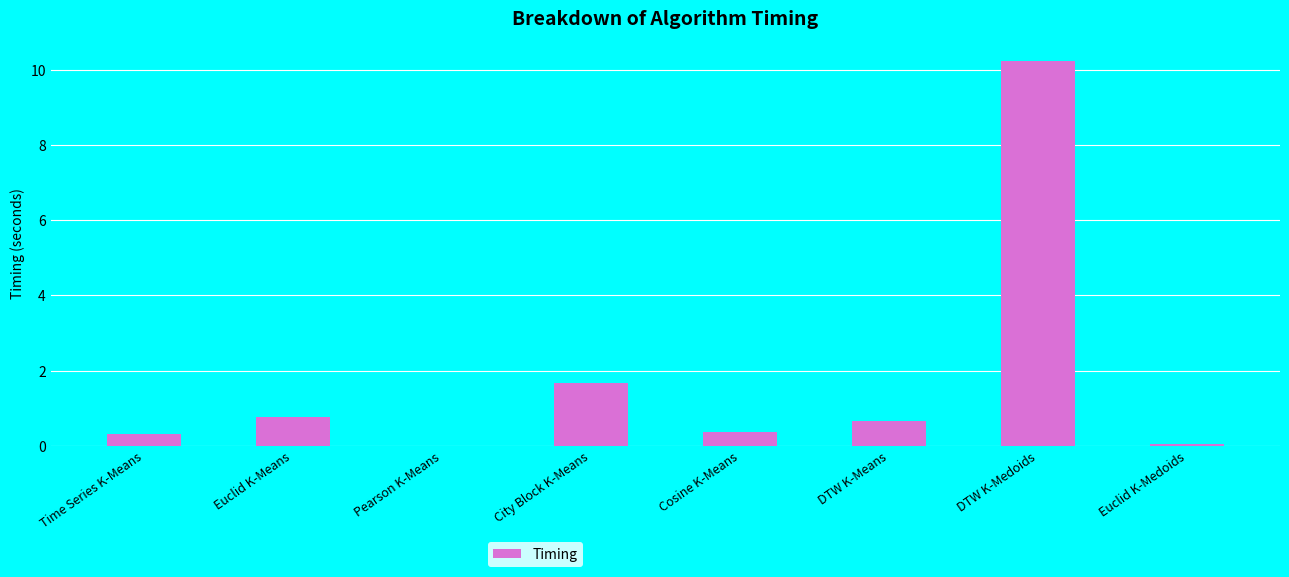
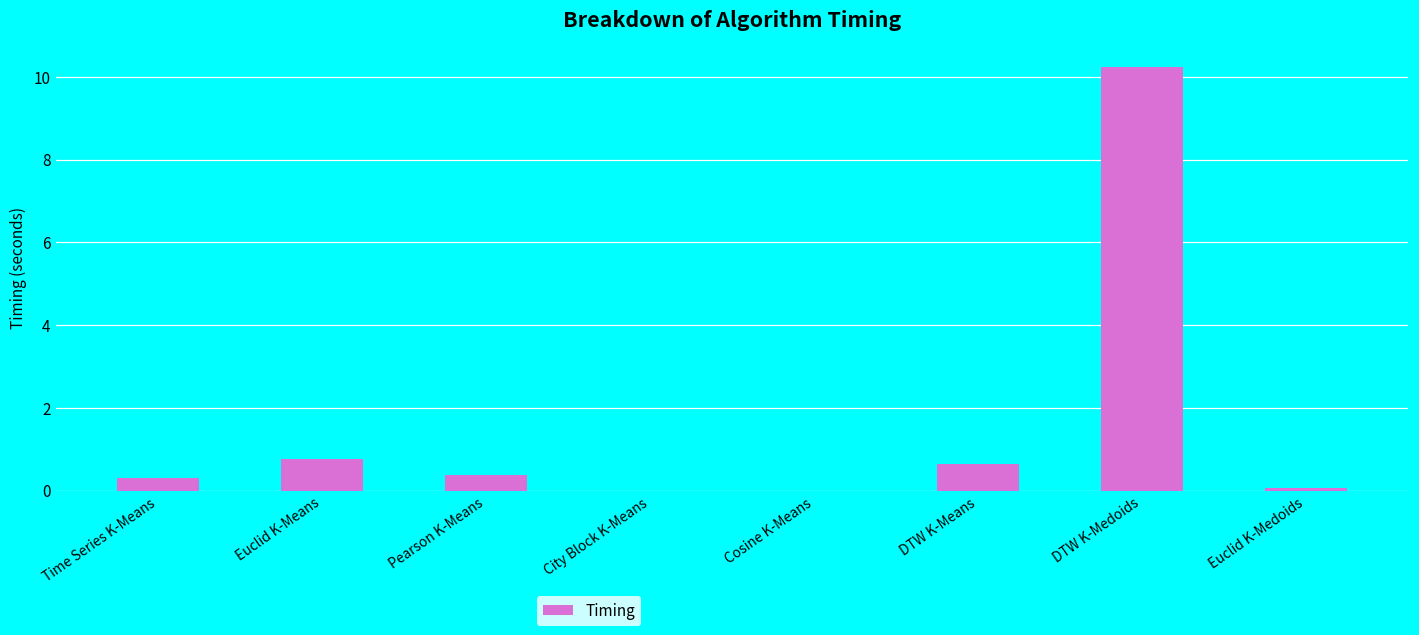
Pearson K-Means: 0.0 -> 0.4
City Block K-Means: 1.7 -> 0.0
Cosine K-Means: 0.4 -> 0.0
